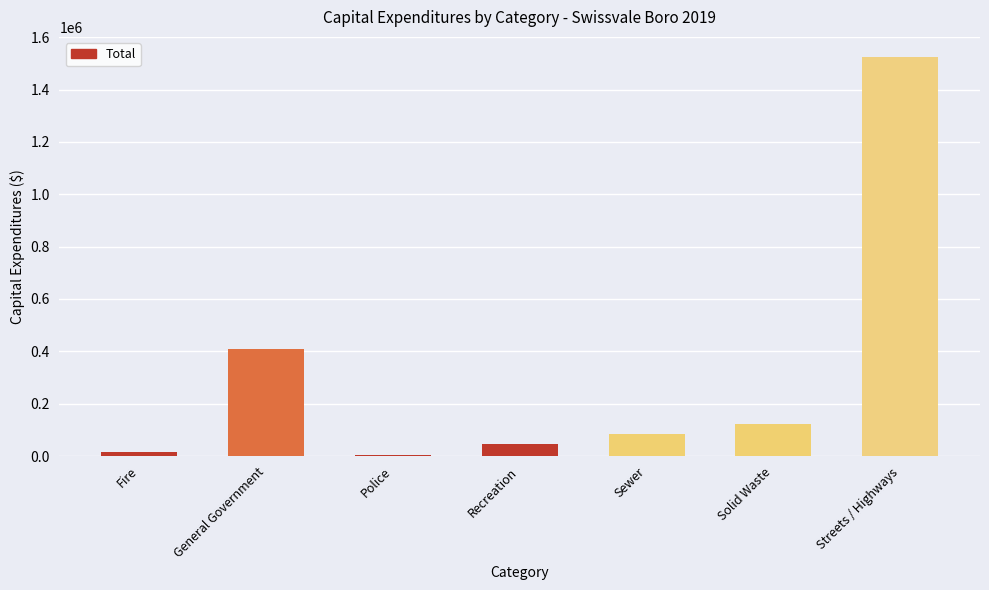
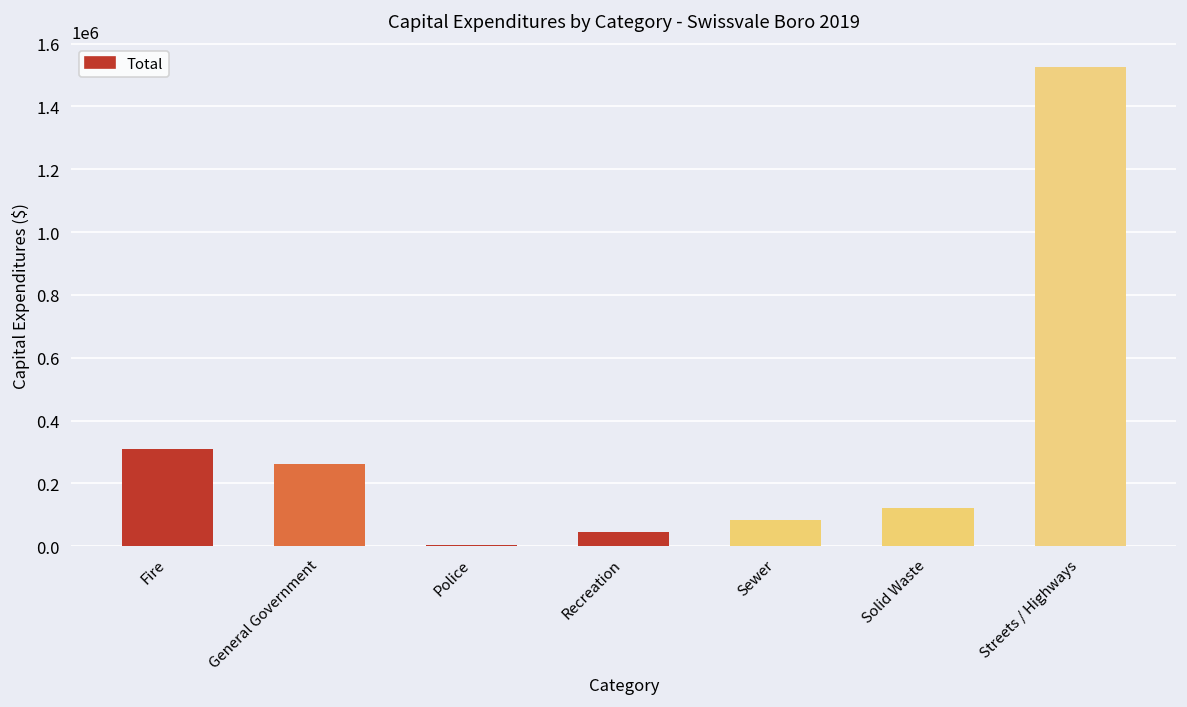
Fire: 20000 -> 310000
General Government: 410000 -> 260000
